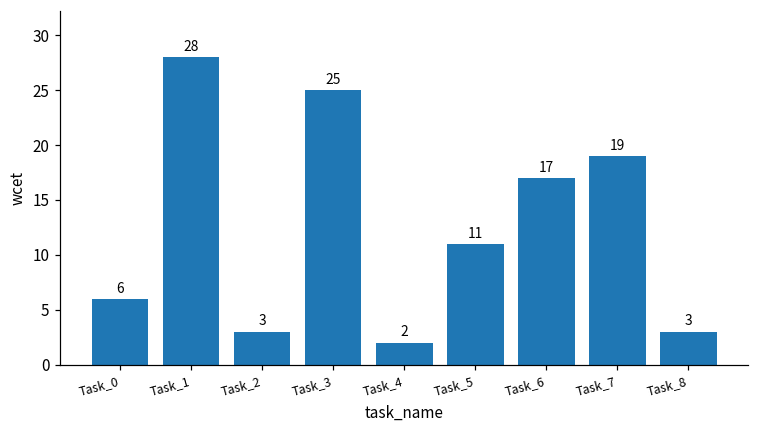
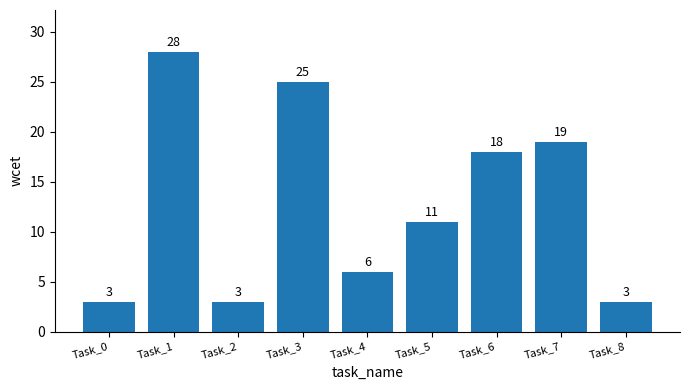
Task_0: 6 -> 3
Task_4: 2 -> 6
Task_6: 17 -> 18
